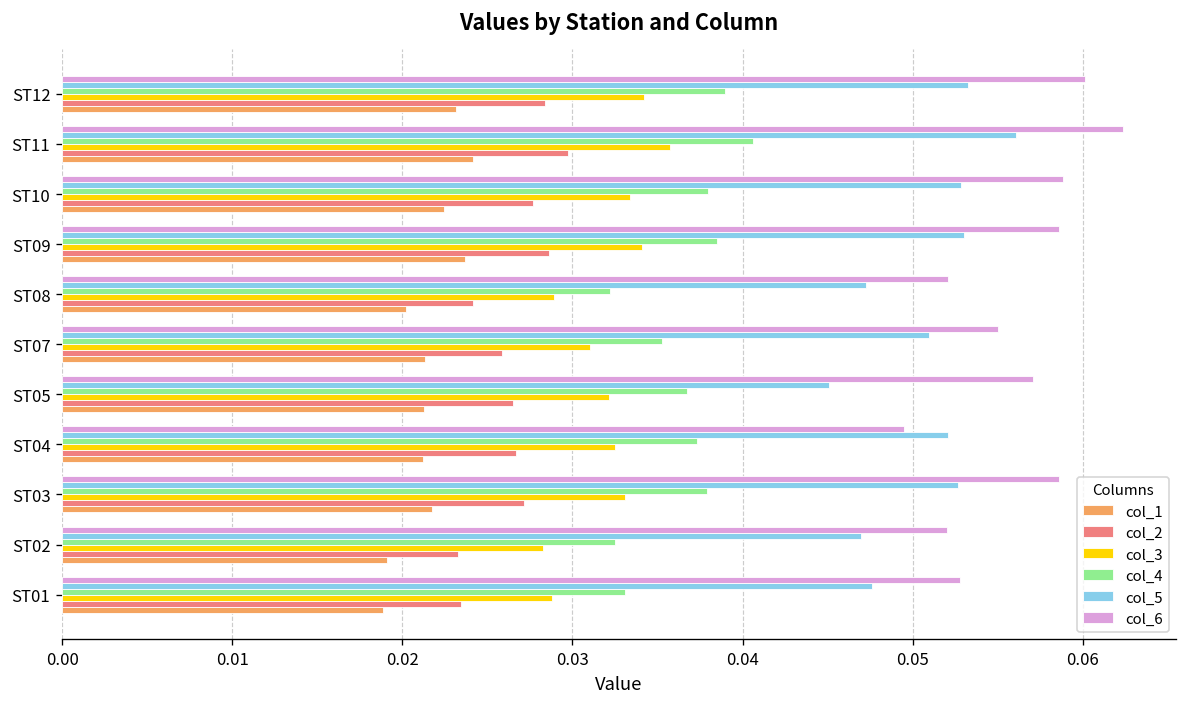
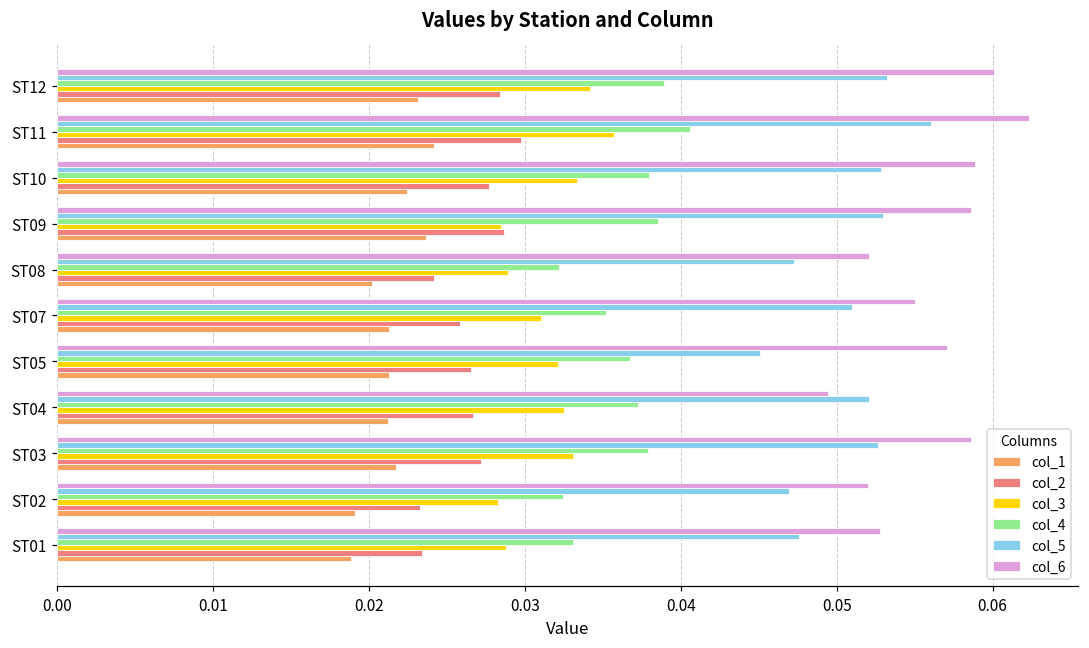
col_3, ST09: 0.0341 -> 0.0284
